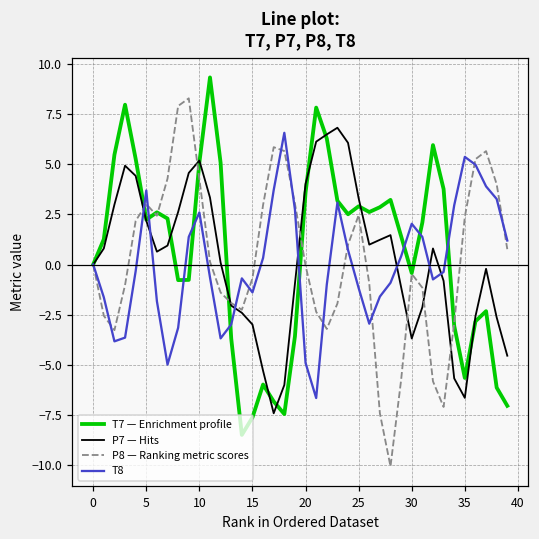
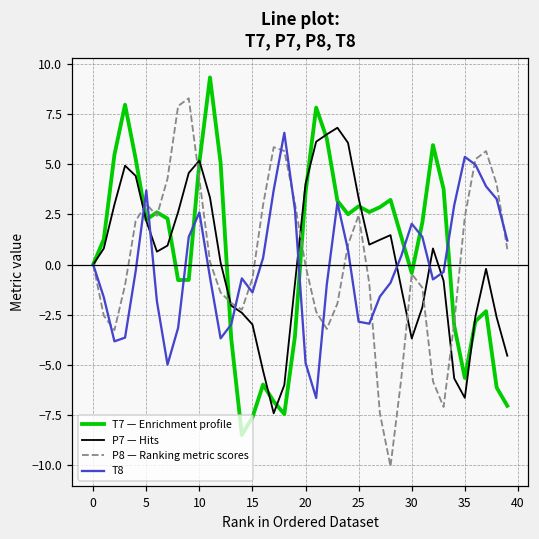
T8, 25: -1.2 -> -2.8
